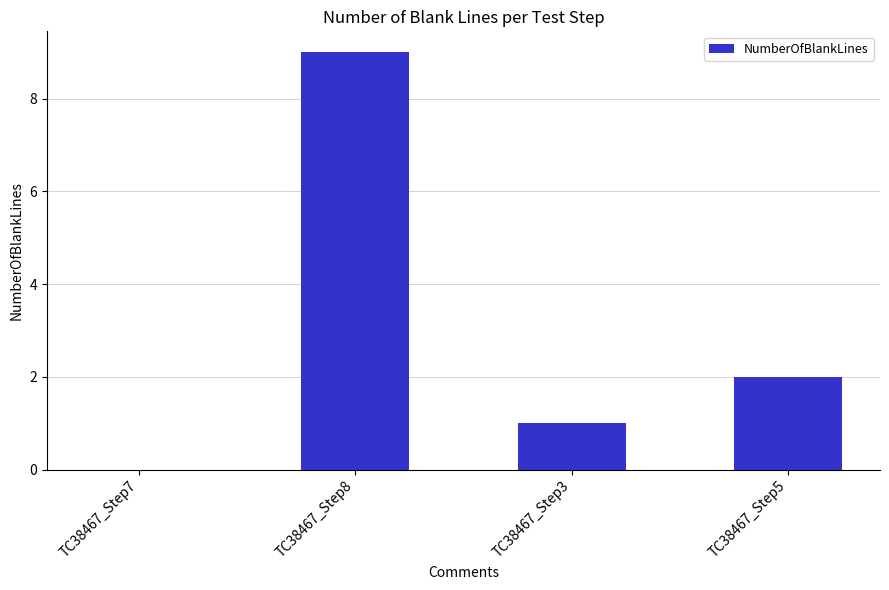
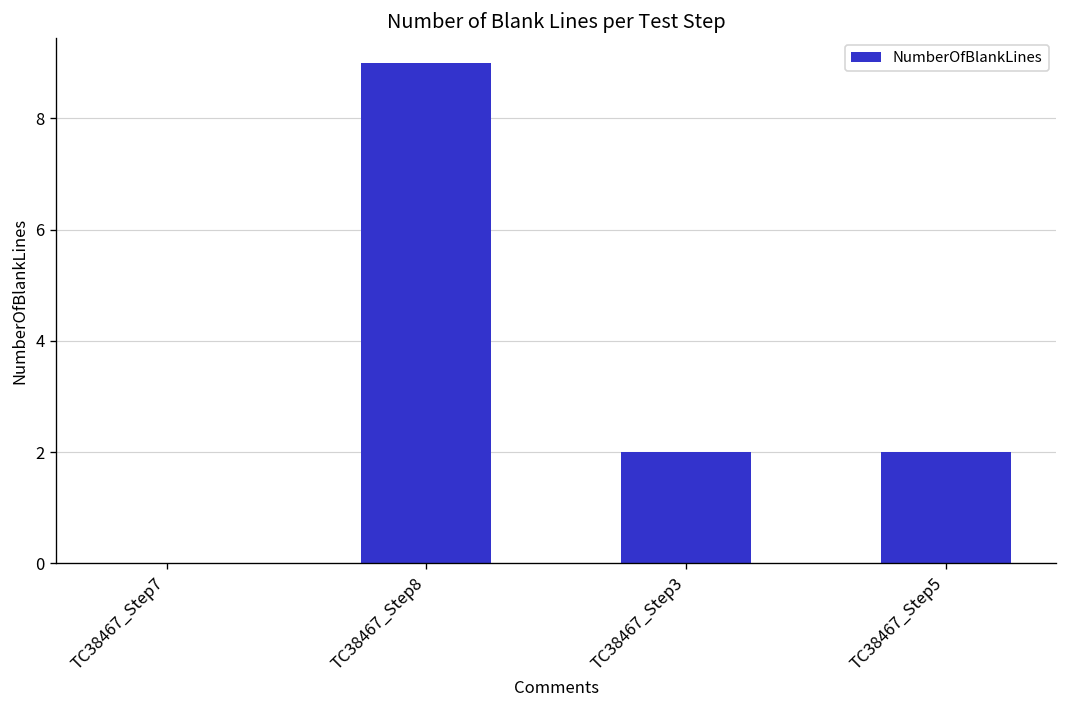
TC38467_Step3: 1 -> 2
